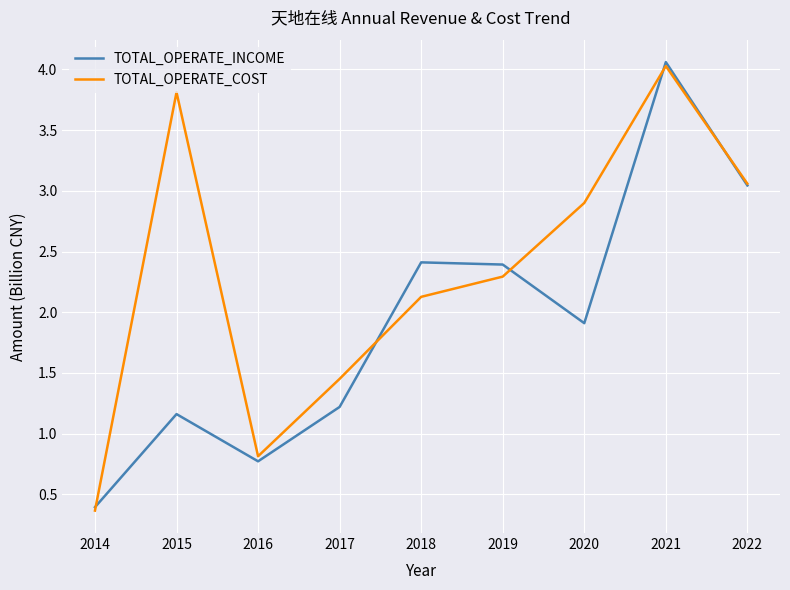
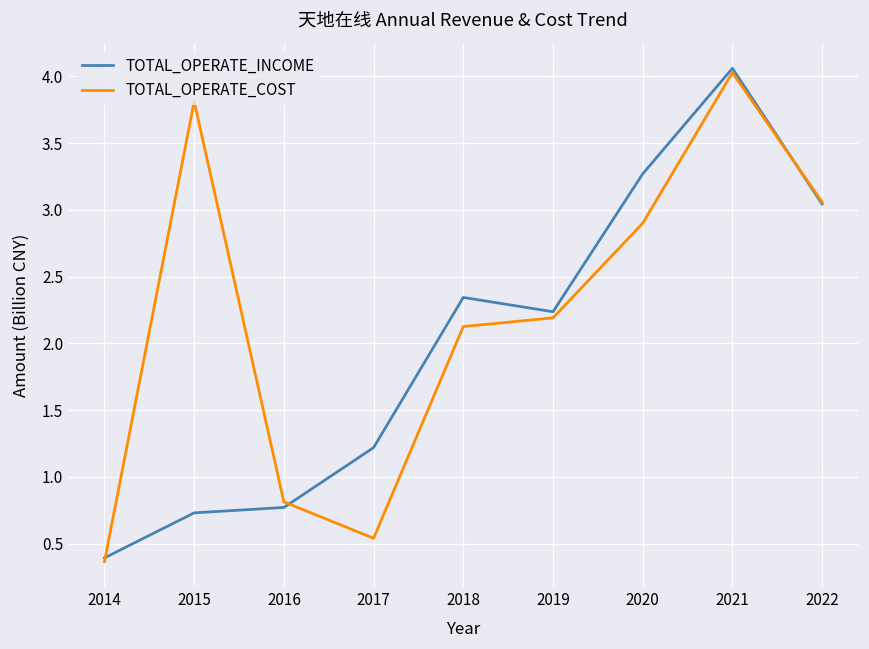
TOTAL_OPERATE_INCOME, 2015: 1.16 -> 0.73
TOTAL_OPERATE_COST, 2017: 1.45 -> 0.54
TOTAL_OPERATE_INCOME, 2018: 2.41 -> 2.34
TOTAL_OPERATE_INCOME, 2019: 2.39 -> 2.24
TOTAL_OPERATE_COST, 2019: 2.29 -> 2.19
TOTAL_OPERATE_INCOME, 2020: 1.91 -> 3.27
